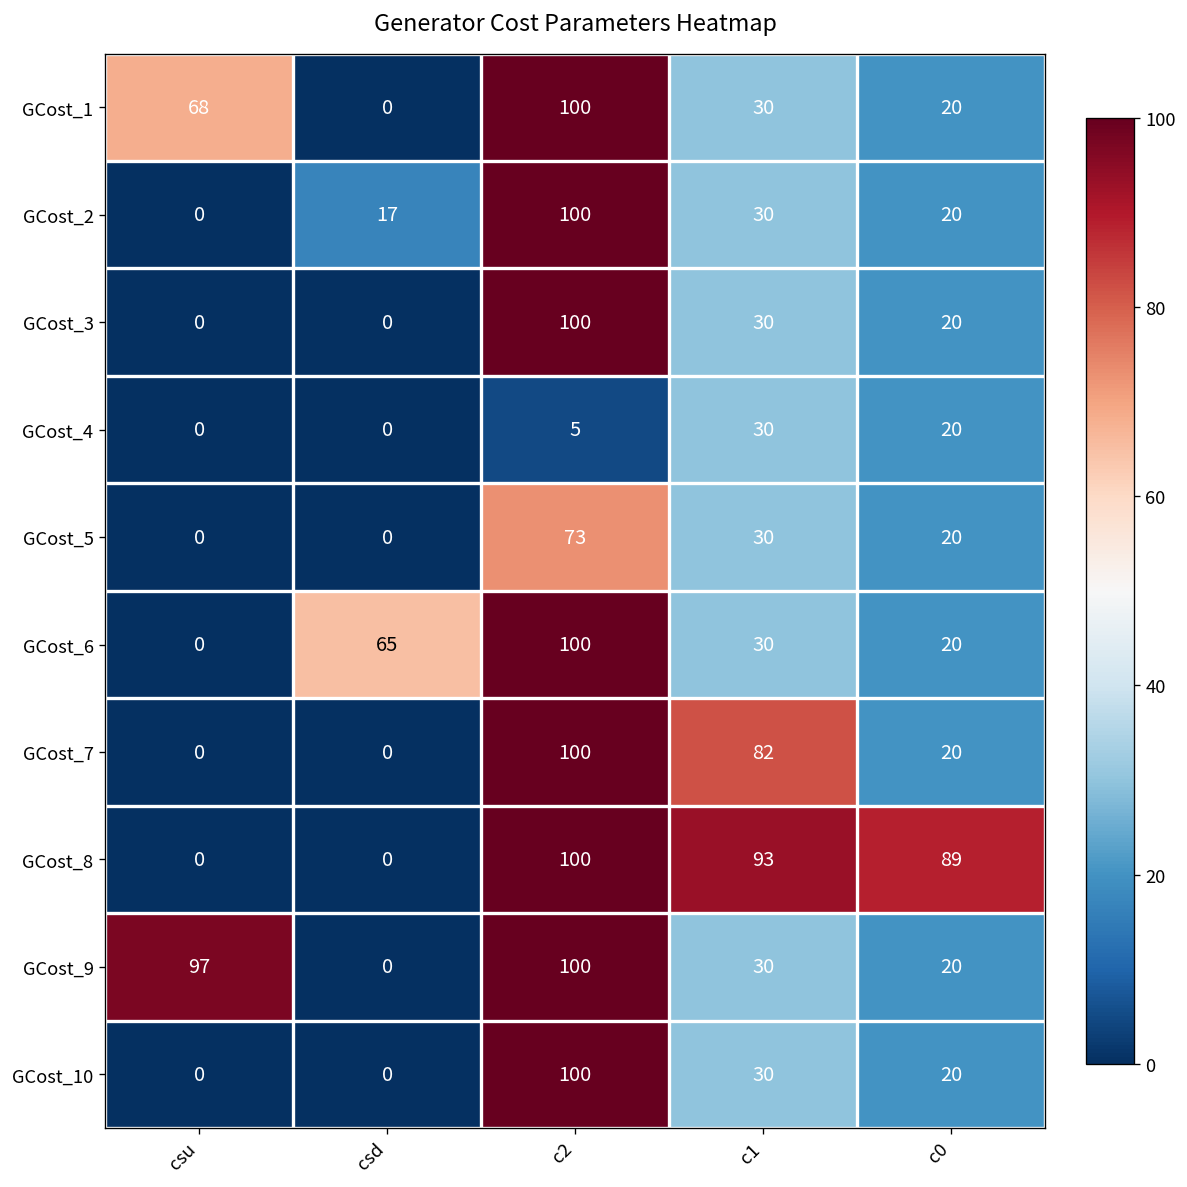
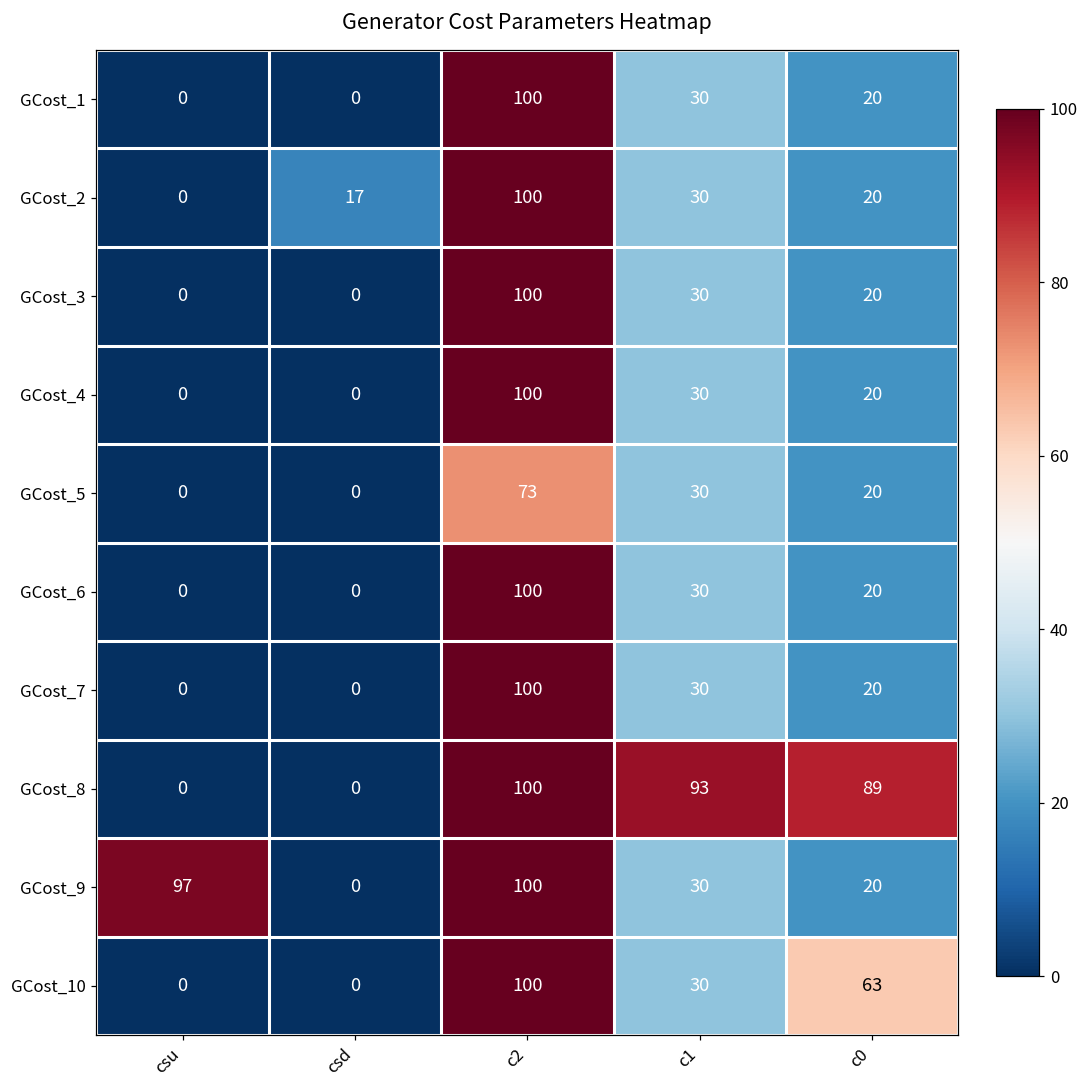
GCost_1, csu: 68 -> 0
GCost_4, c2: 5 -> 100
GCost_6, csd: 65 -> 0
GCost_7, c1: 82 -> 30
GCost_10, c0: 20 -> 63
